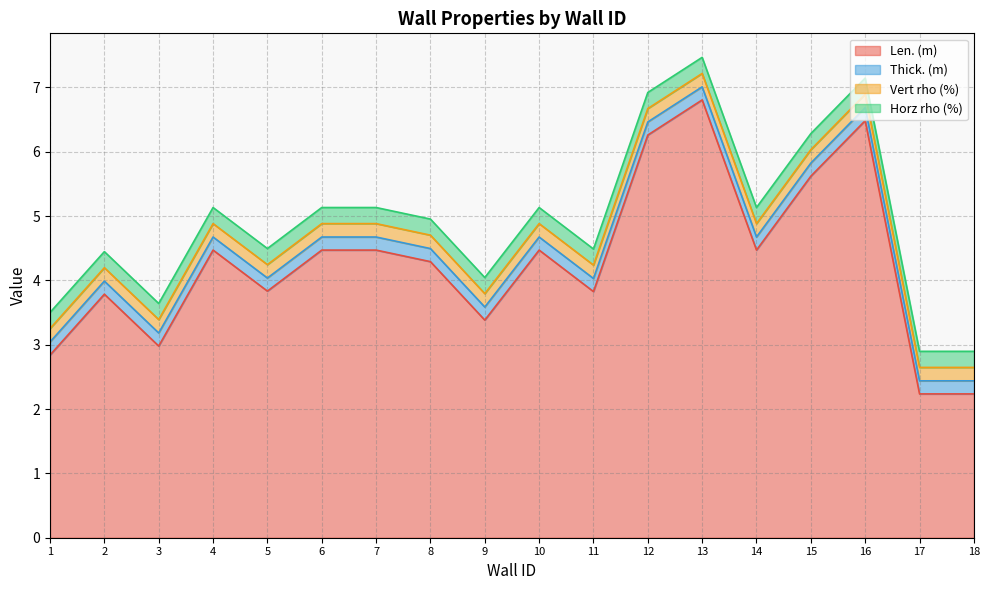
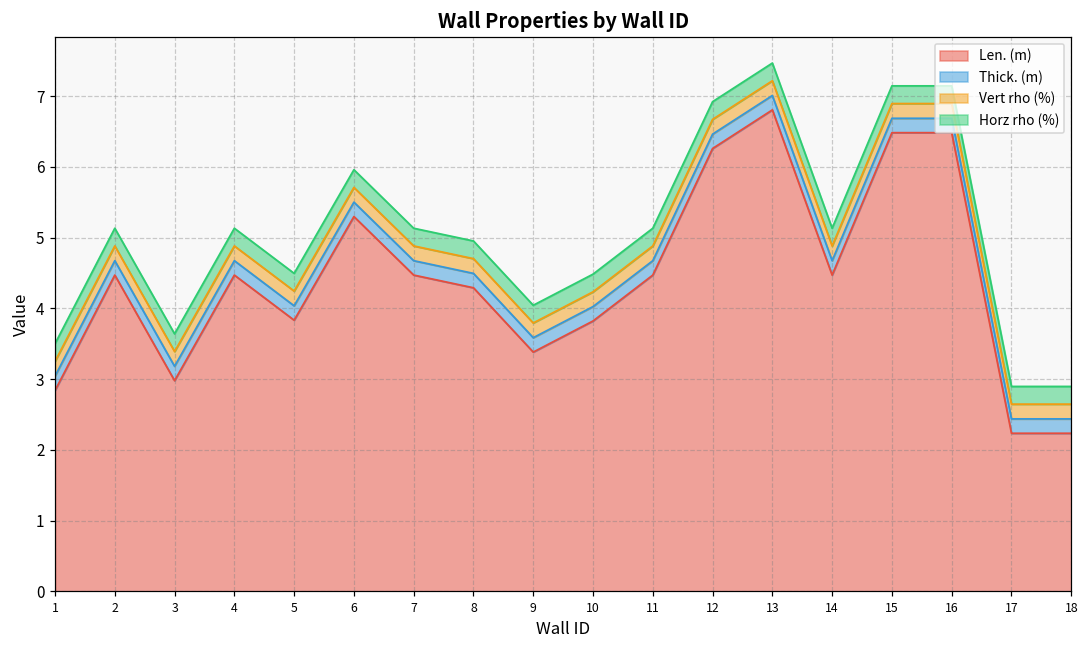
Len. (m), 2: 3.8 -> 4.5
Len. (m), 6: 4.5 -> 5.3
Len. (m), 10: 4.5 -> 3.8
Len. (m), 11: 3.8 -> 4.5
Len. (m), 15: 5.6 -> 6.5
